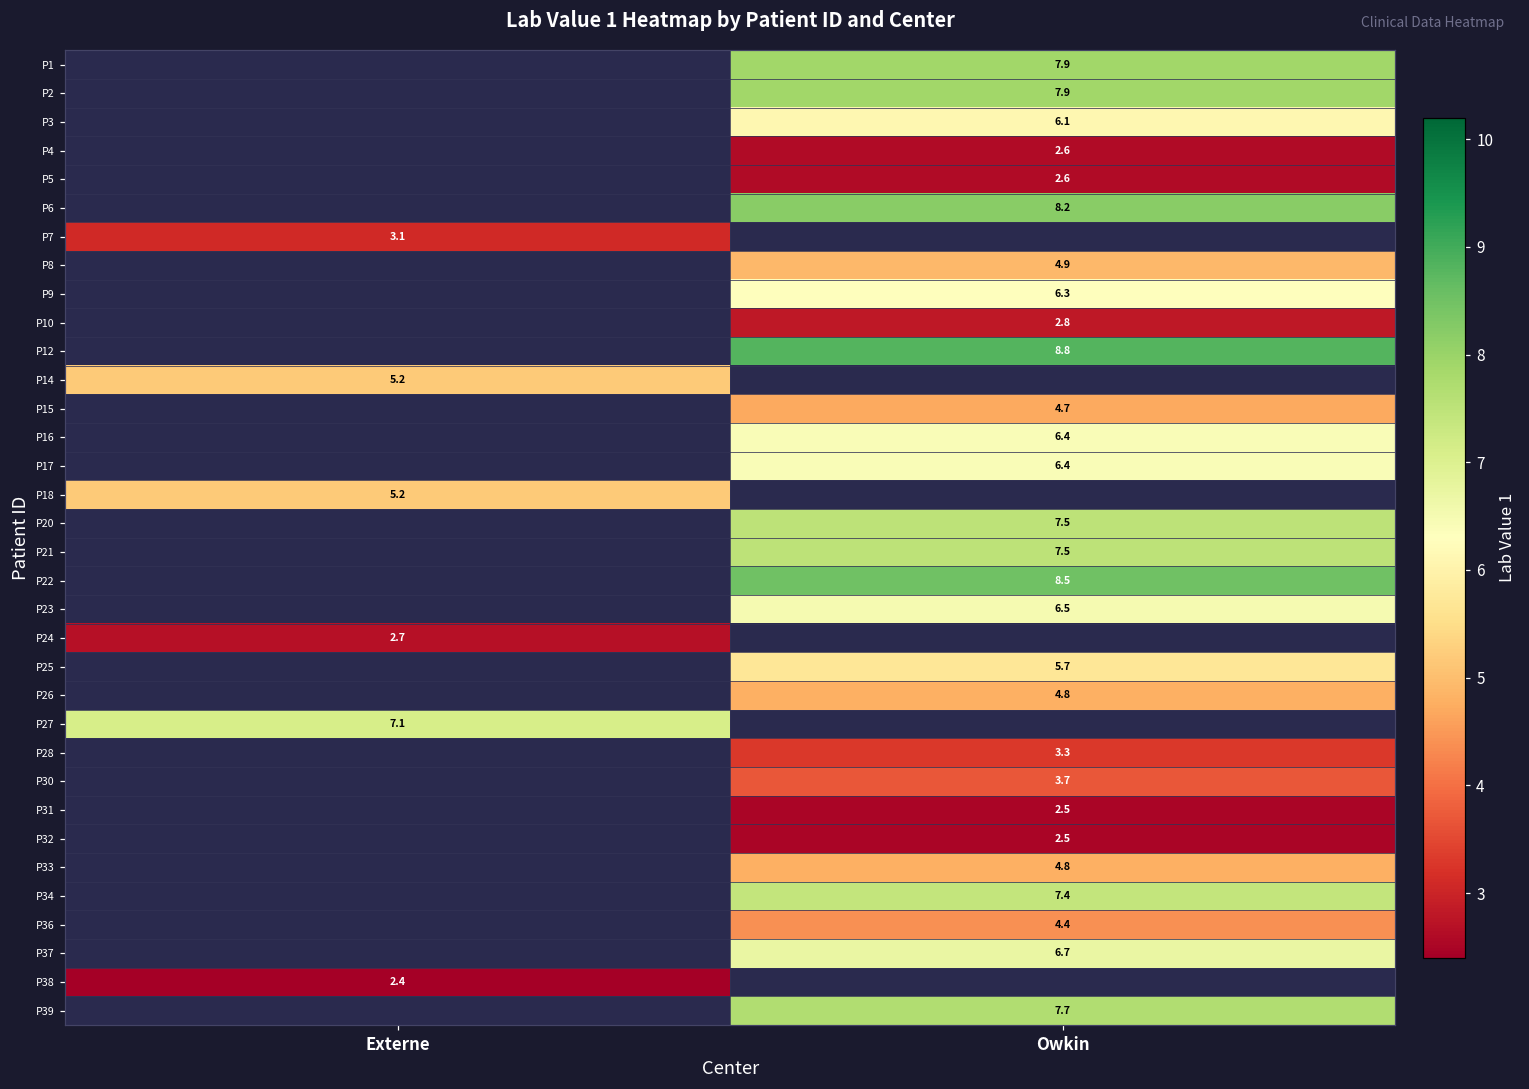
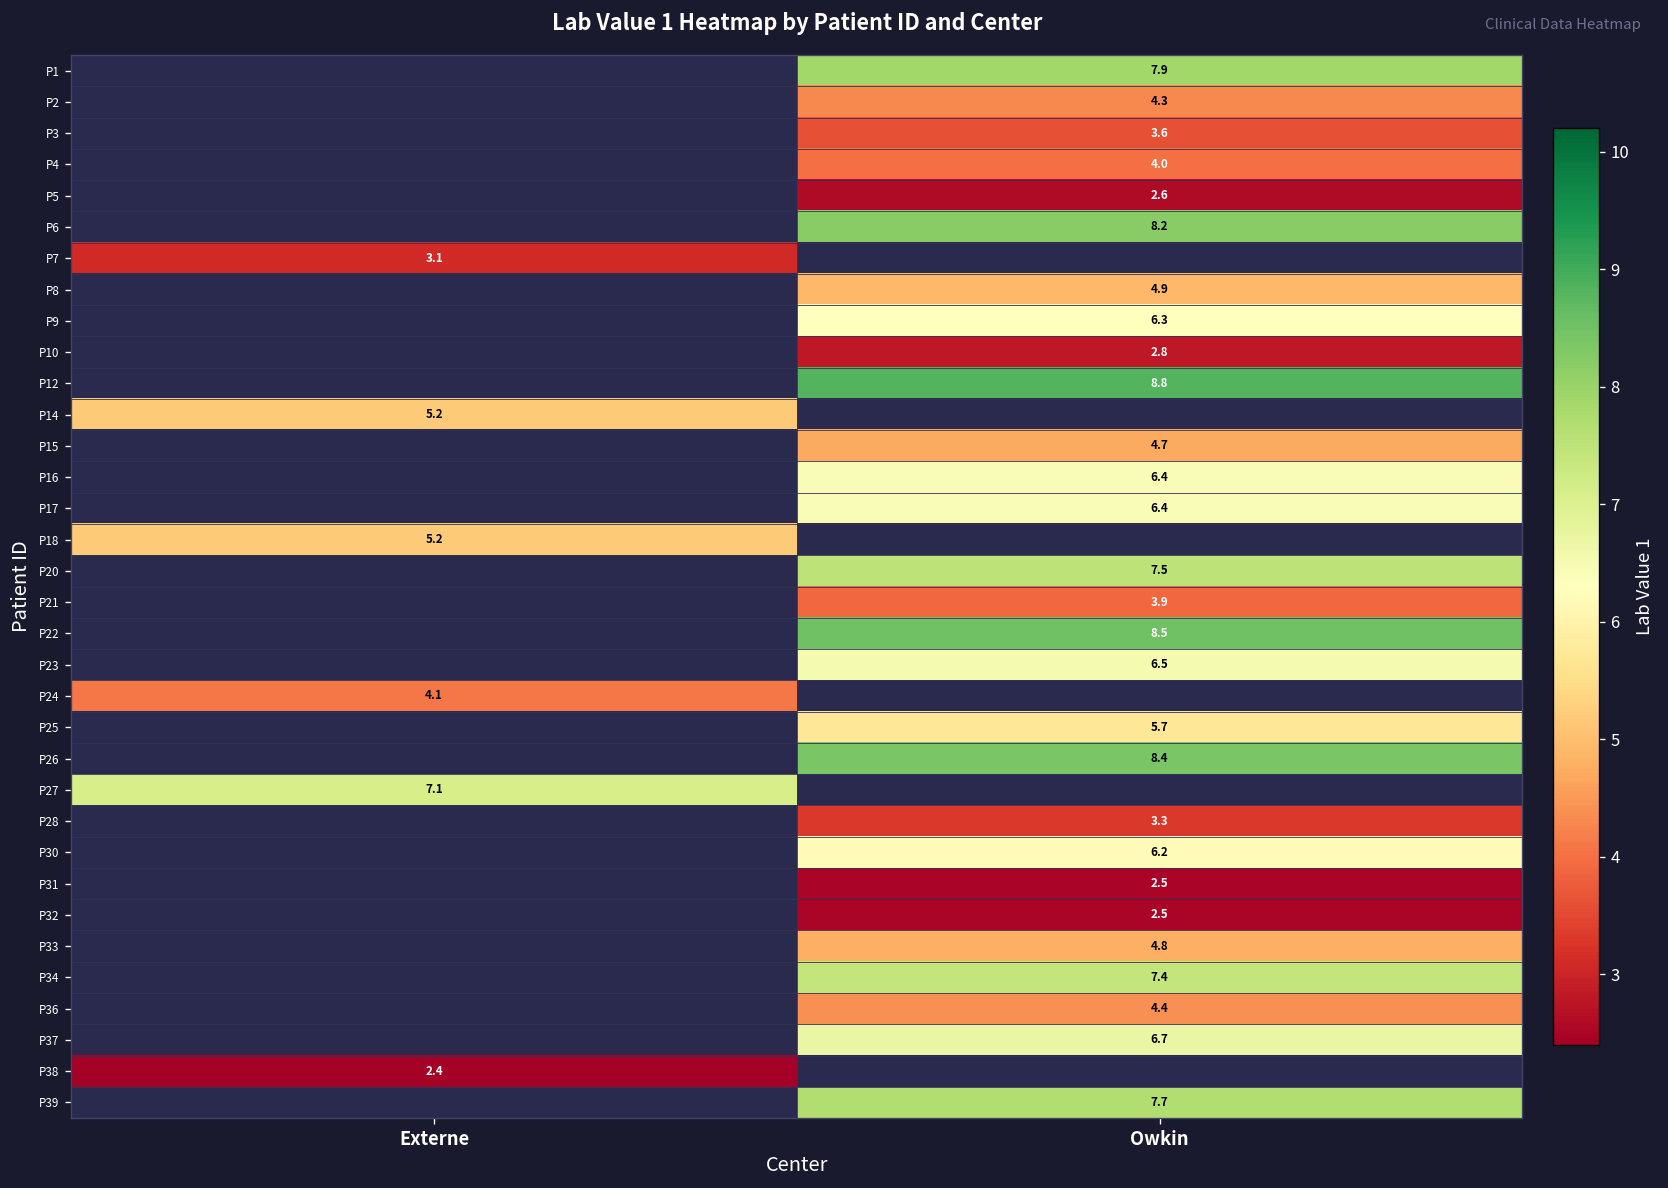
P2, Owkin: 7.9 -> 4.3
P3, Owkin: 6.1 -> 3.6
P4, Owkin: 2.6 -> 4.0
P21, Owkin: 7.5 -> 3.9
P24, Externe: 2.7 -> 4.1
P26, Owkin: 4.8 -> 8.4
P30, Owkin: 3.7 -> 6.2
